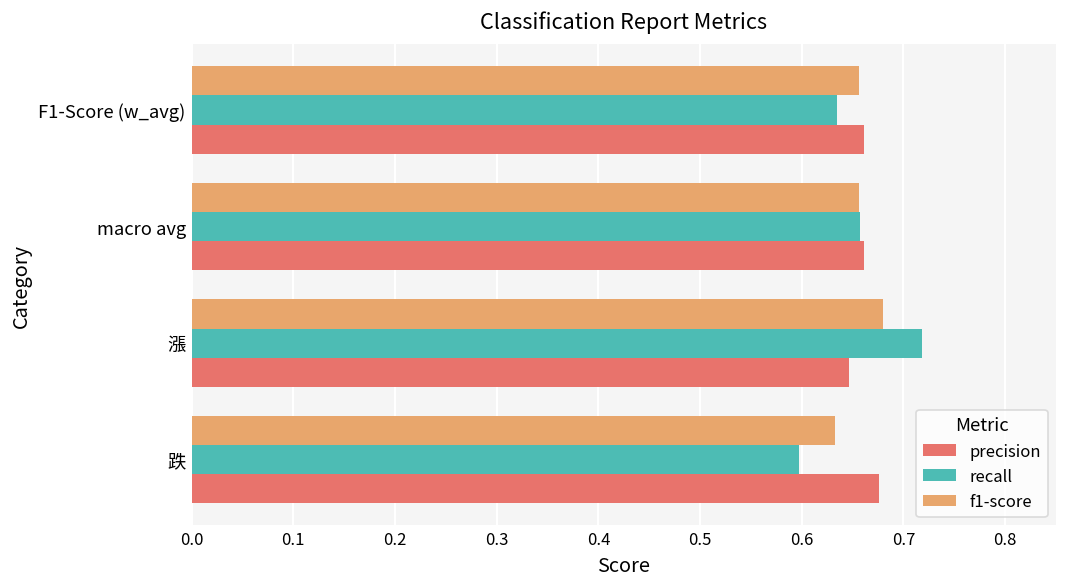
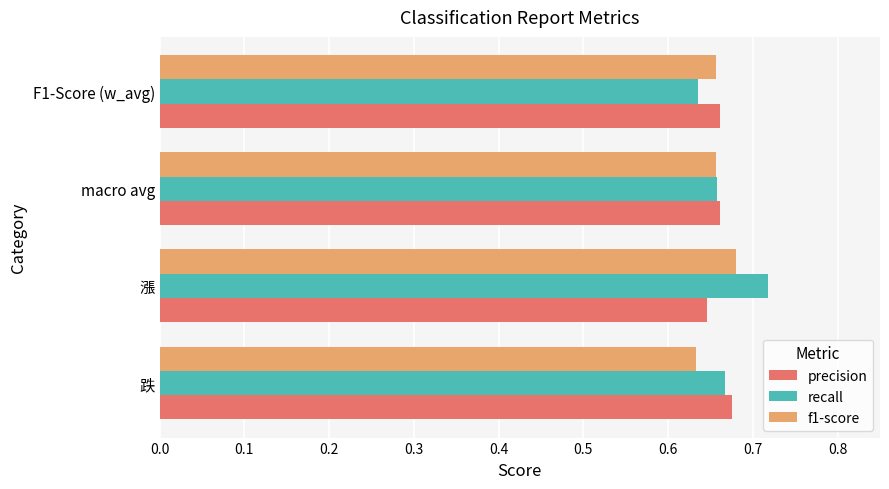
recall, 跌: 0.60 -> 0.67
